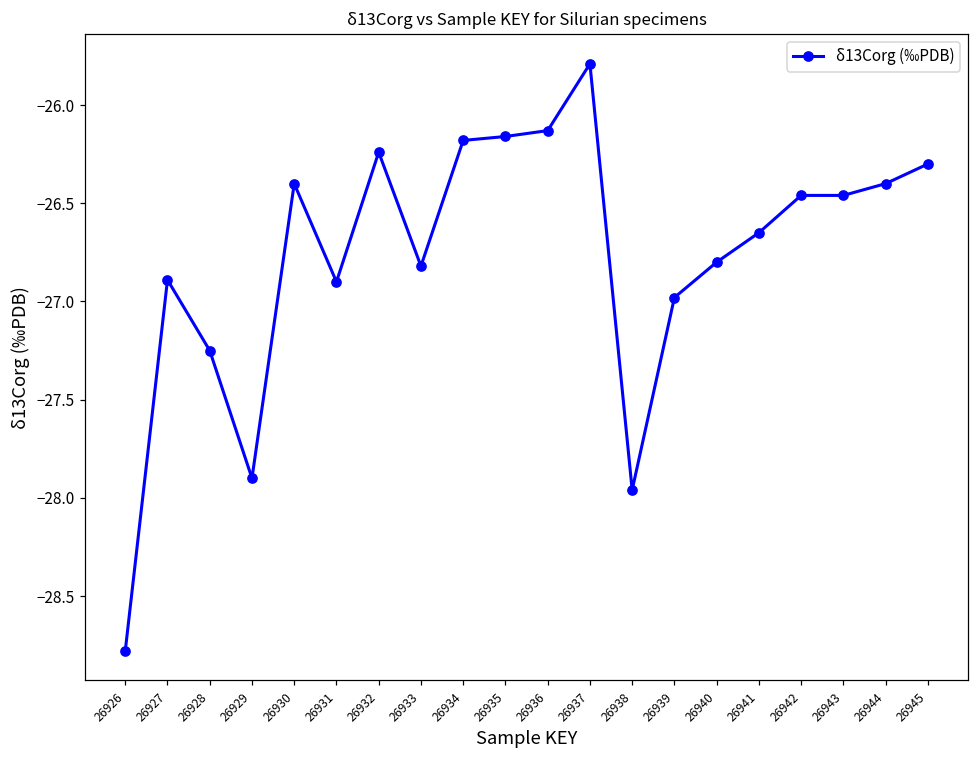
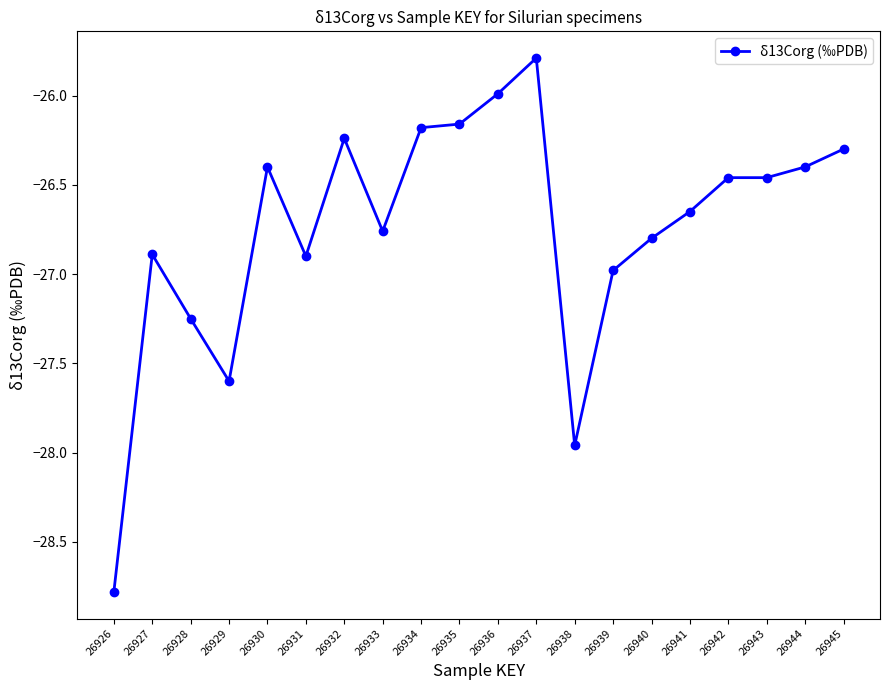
26929: -27.9 -> -27.6
26933: -26.82 -> -26.76
26936: -26.13 -> -25.99
